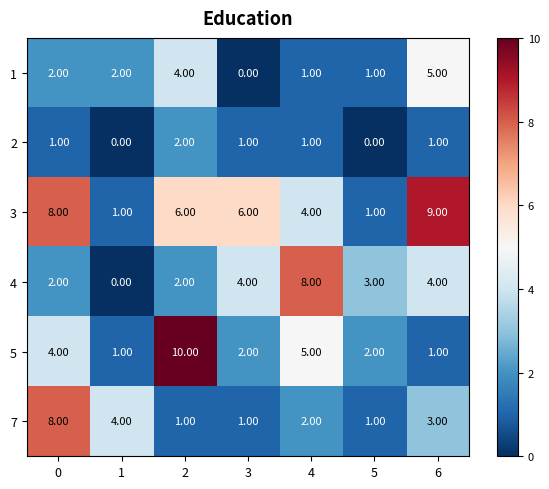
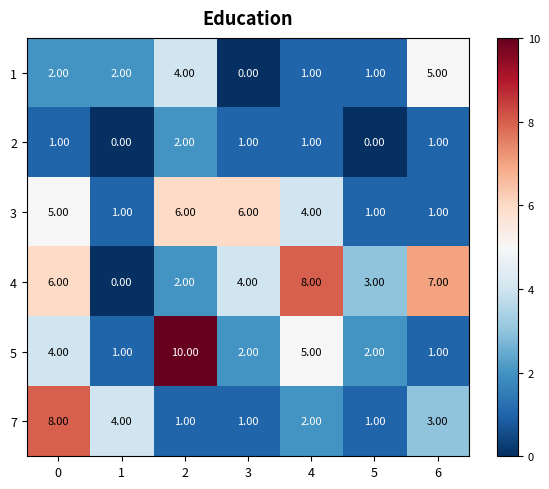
3, 0: 8.00 -> 5.00
3, 6: 9.00 -> 1.00
4, 0: 2.00 -> 6.00
4, 6: 4.00 -> 7.00
